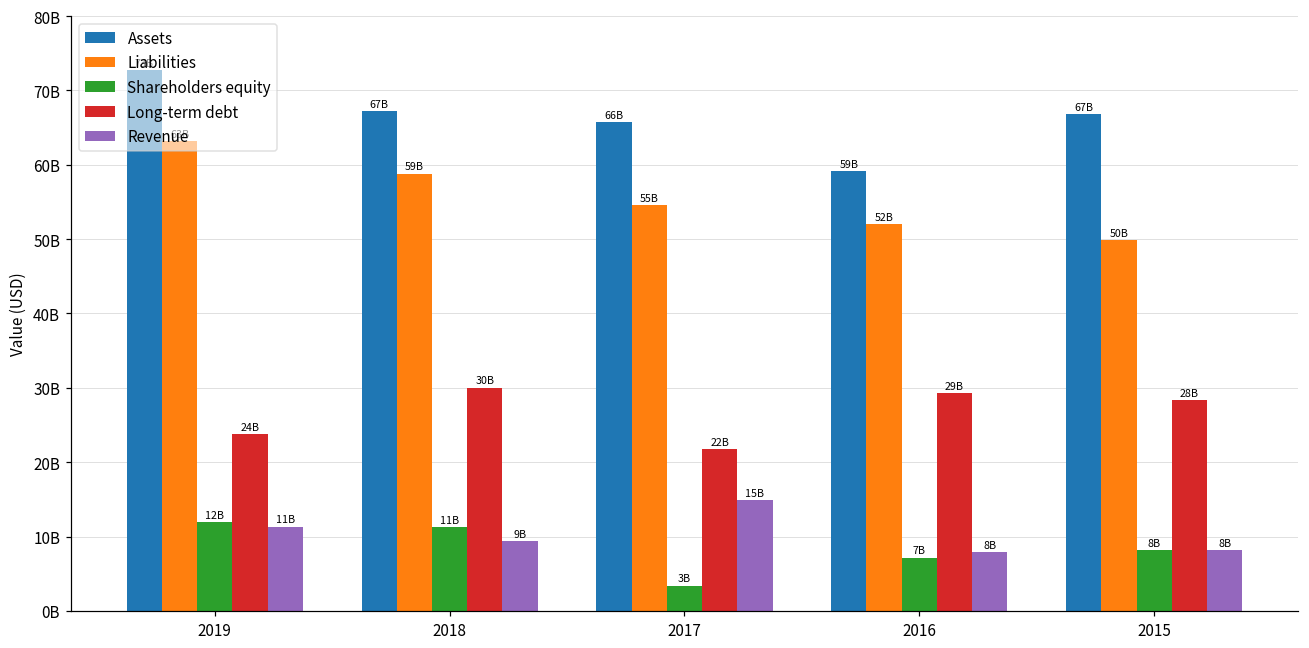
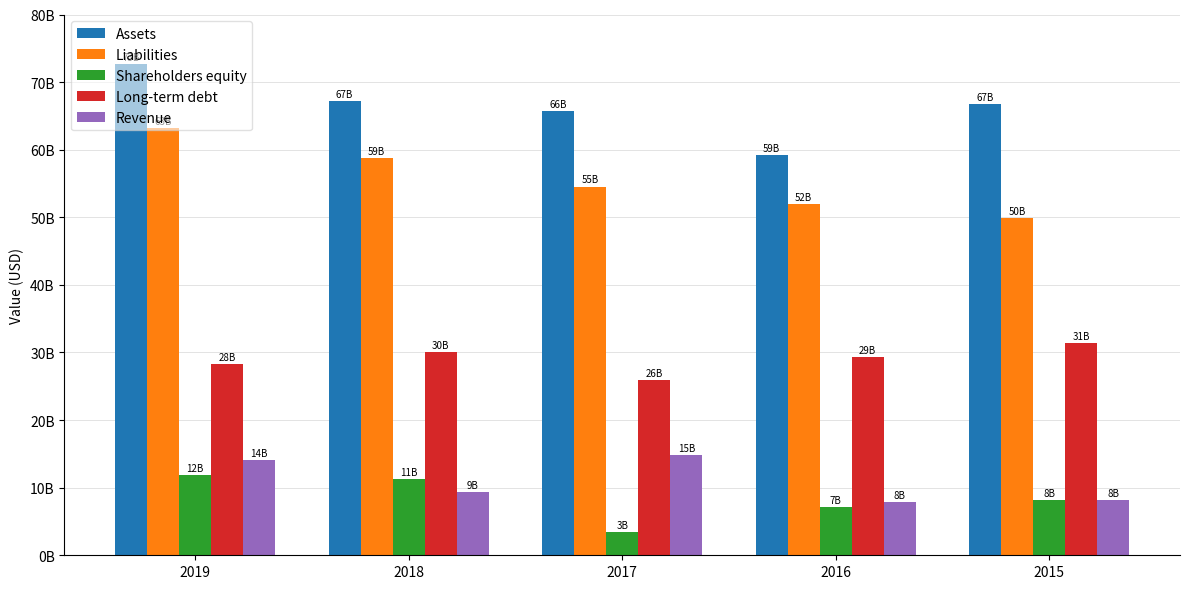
Long-term debt, 2019: 24B -> 28B
Revenue, 2019: 11B -> 14B
Long-term debt, 2017: 22B -> 26B
Long-term debt, 2015: 28B -> 31B
